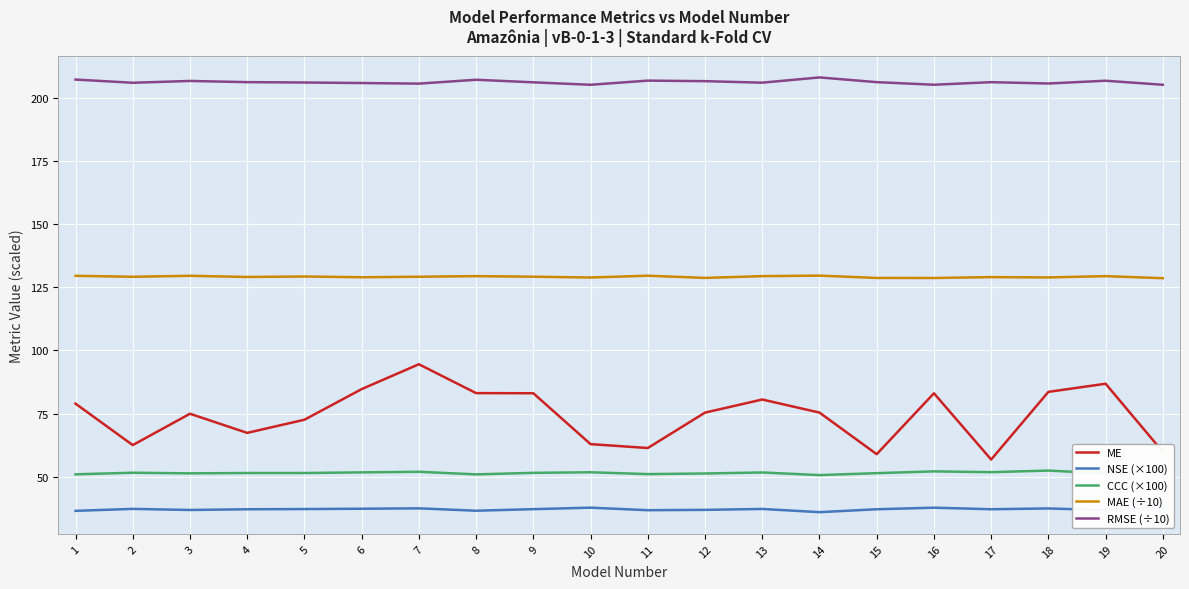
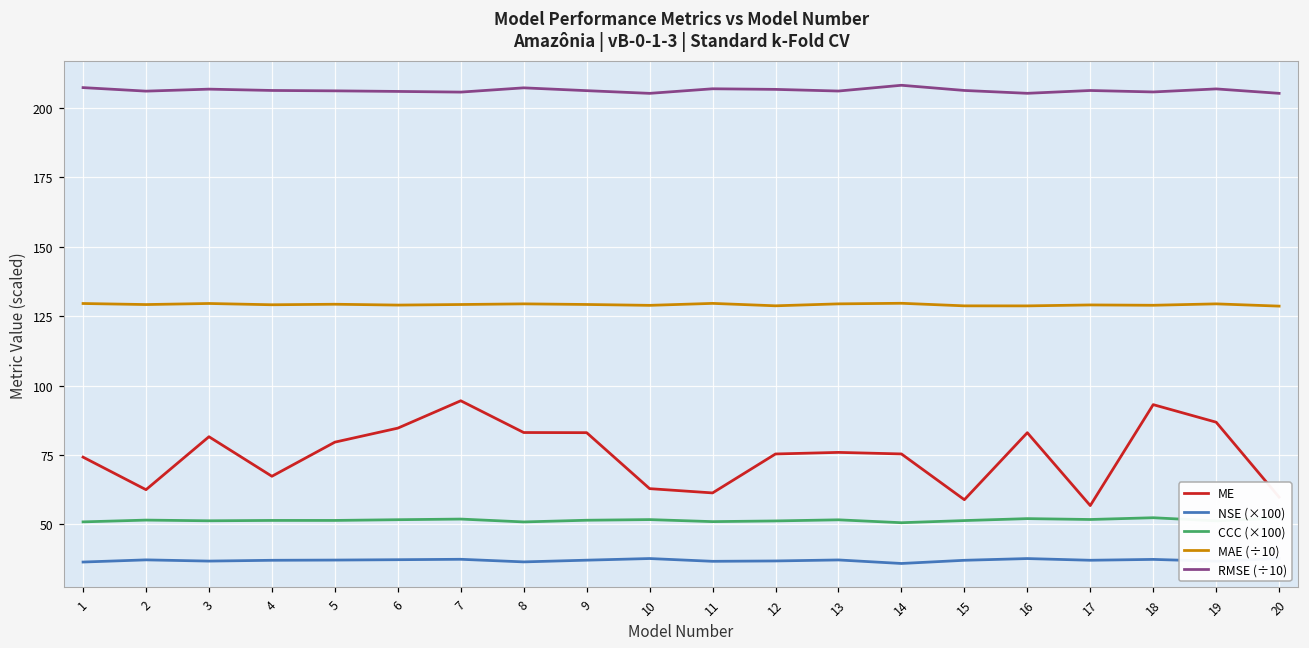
ME, 1: 79 -> 74
ME, 3: 75 -> 82
ME, 5: 73 -> 80
ME, 13: 81 -> 76
ME, 18: 84 -> 93
